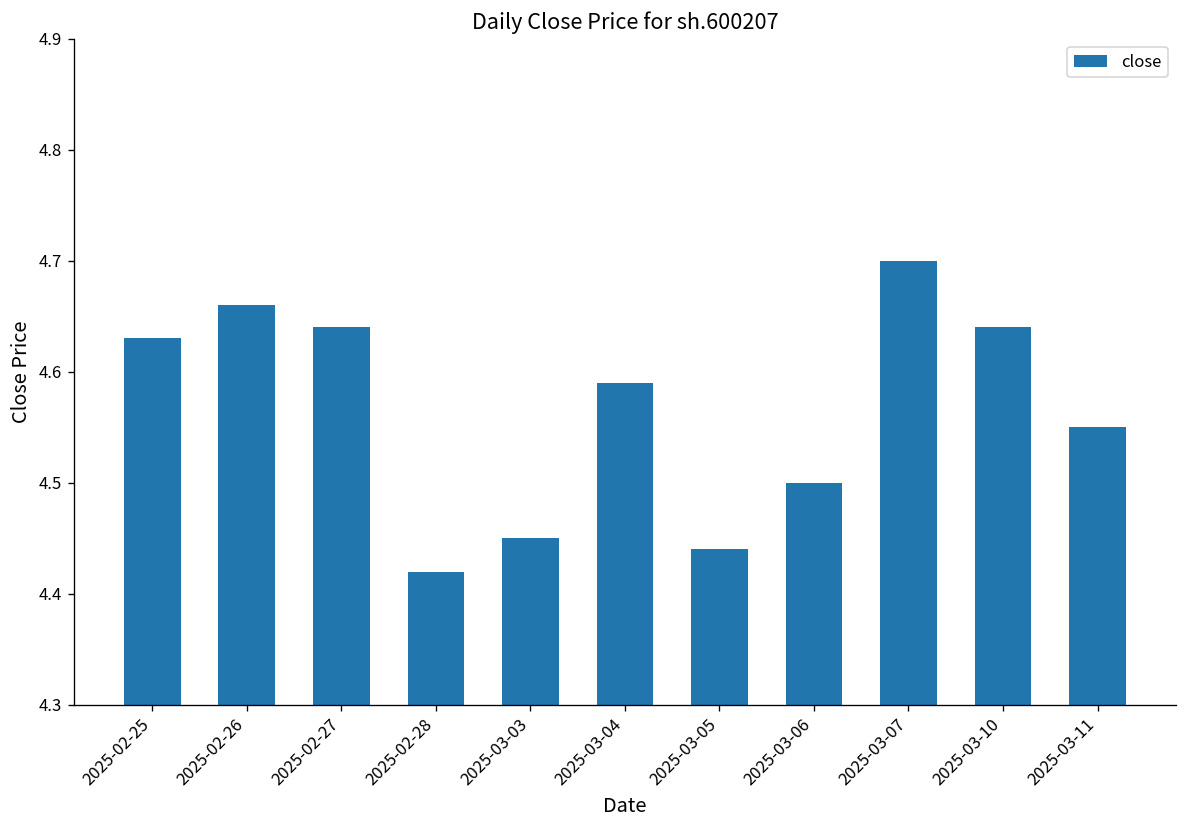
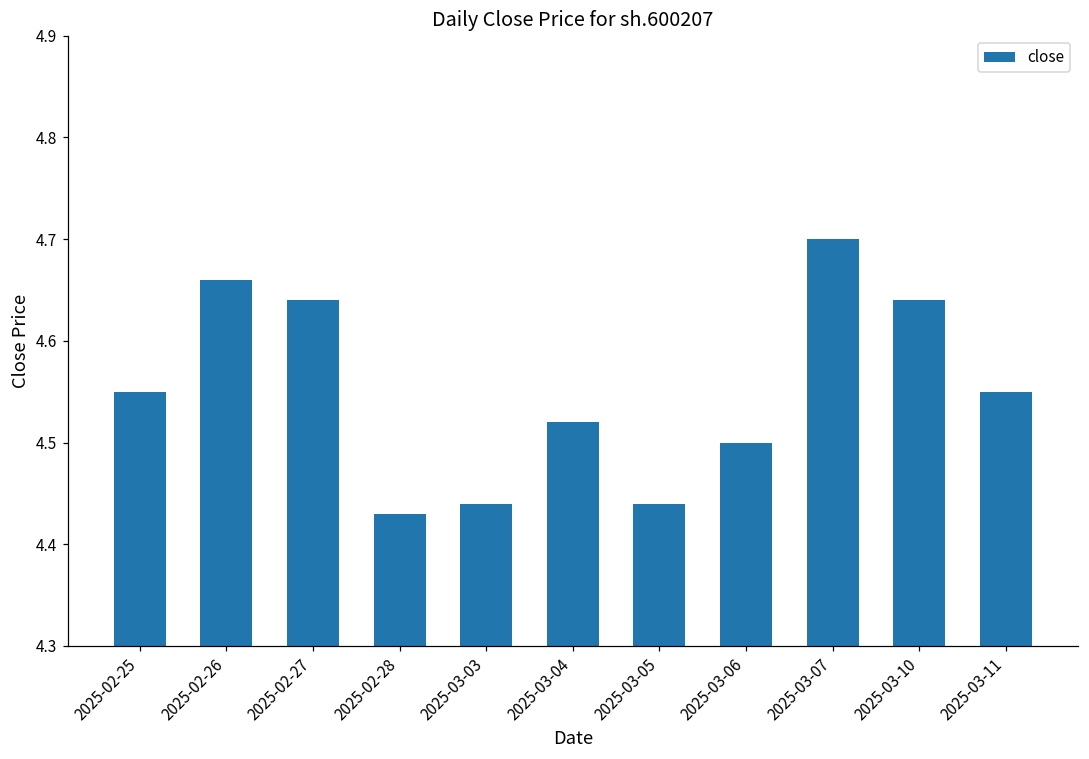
2025-02-25: 4.63 -> 4.55
2025-02-28: 4.42 -> 4.43
2025-03-03: 4.45 -> 4.44
2025-03-04: 4.59 -> 4.52
